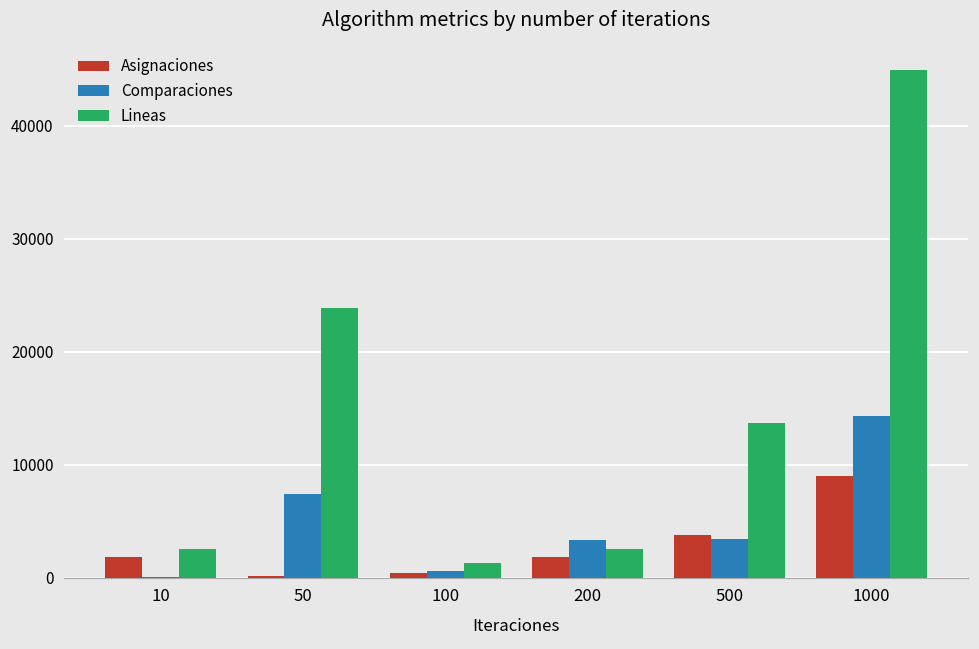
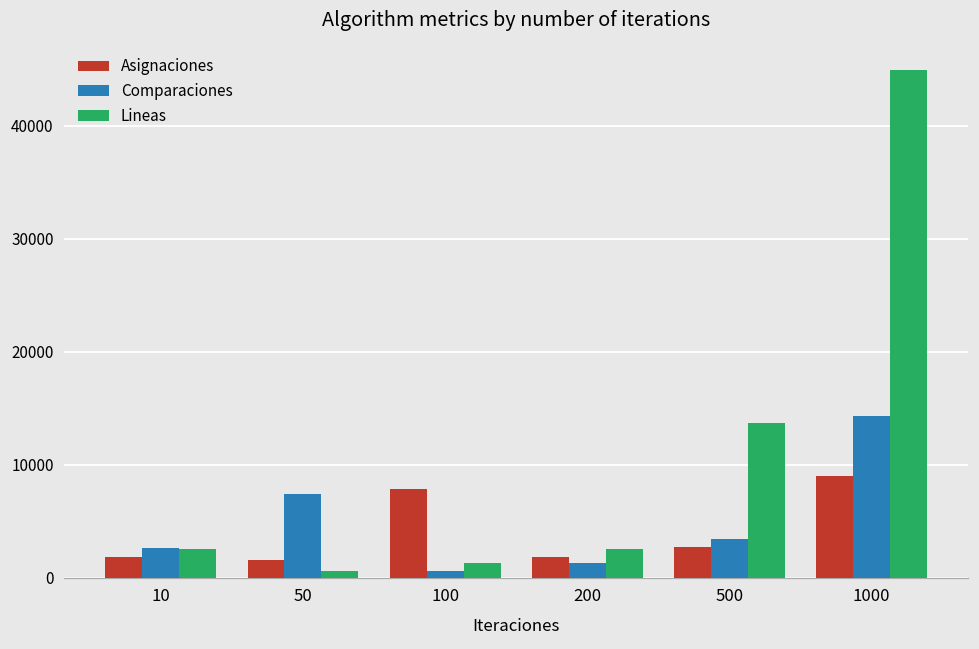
Comparaciones, 10: 100 -> 2700
Asignaciones, 50: 200 -> 1600
Lineas, 50: 23900 -> 600
Asignaciones, 100: 400 -> 7900
Comparaciones, 200: 3400 -> 1300
Asignaciones, 500: 3800 -> 2700
